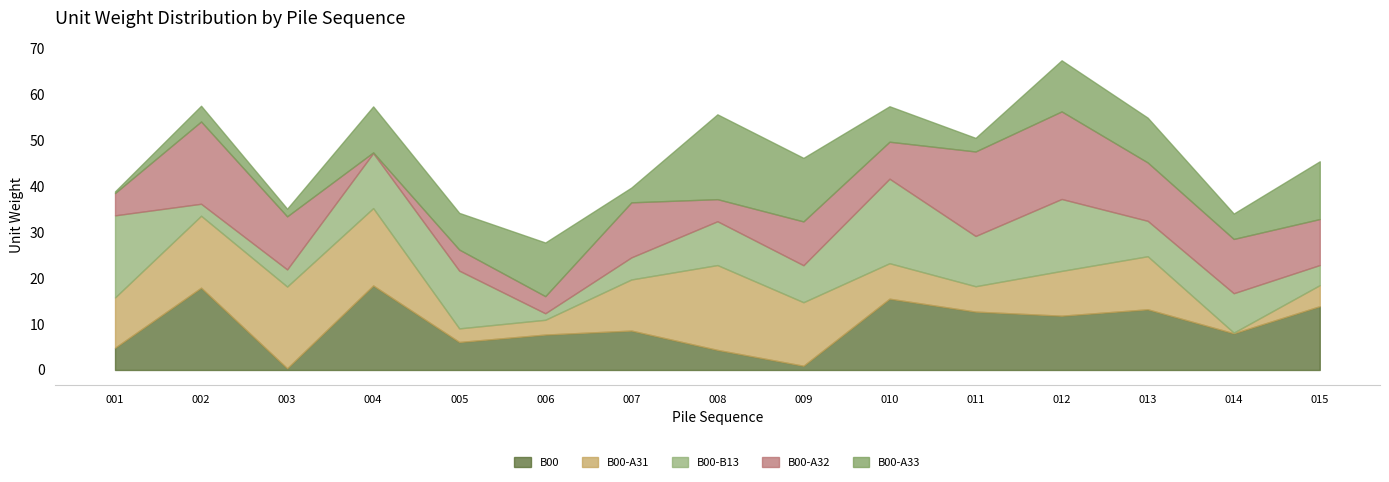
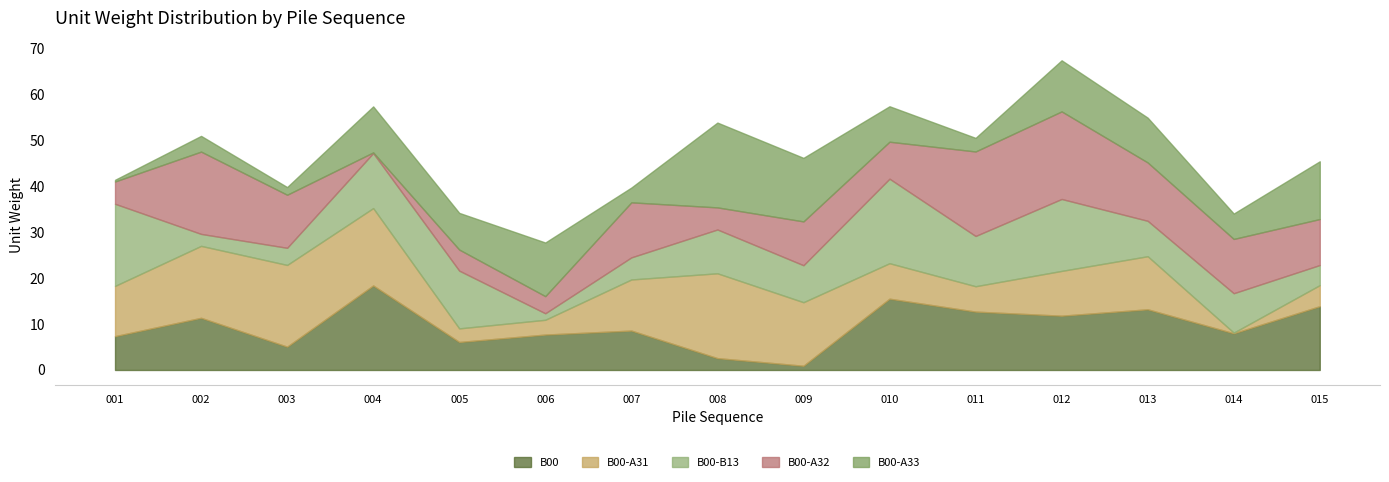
B00, 001: 5 -> 7
B00, 002: 18 -> 11
B00, 003: 0 -> 5
B00, 008: 4 -> 3
